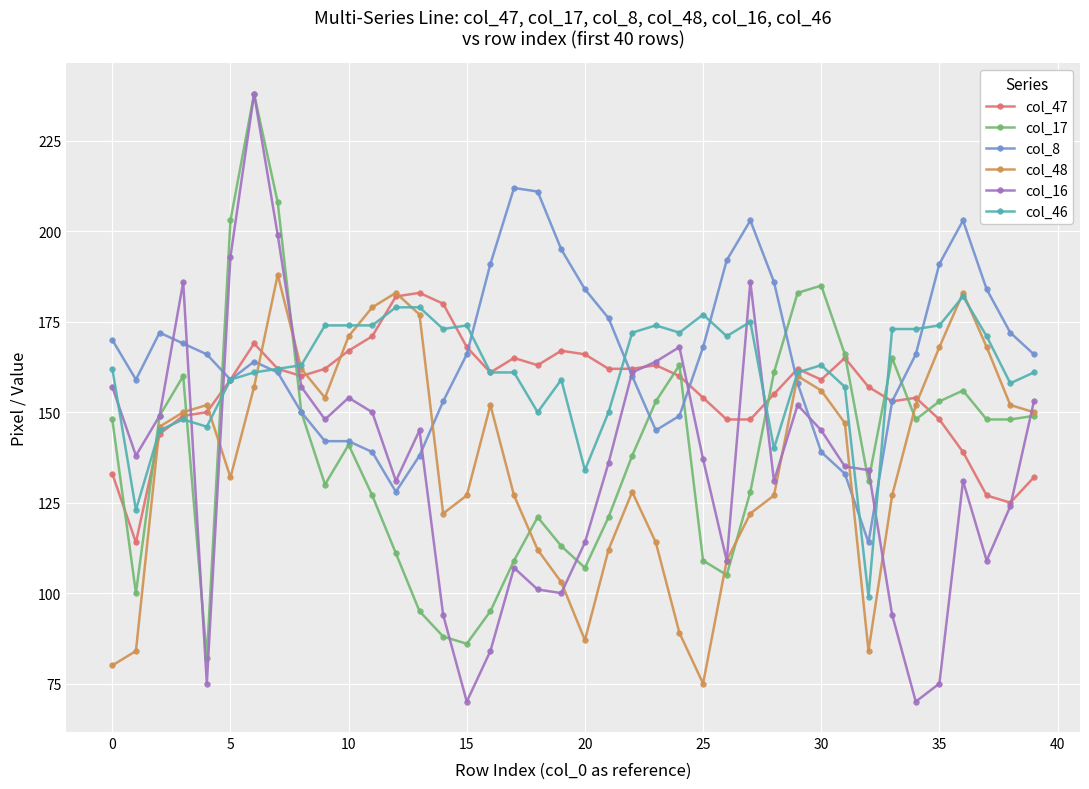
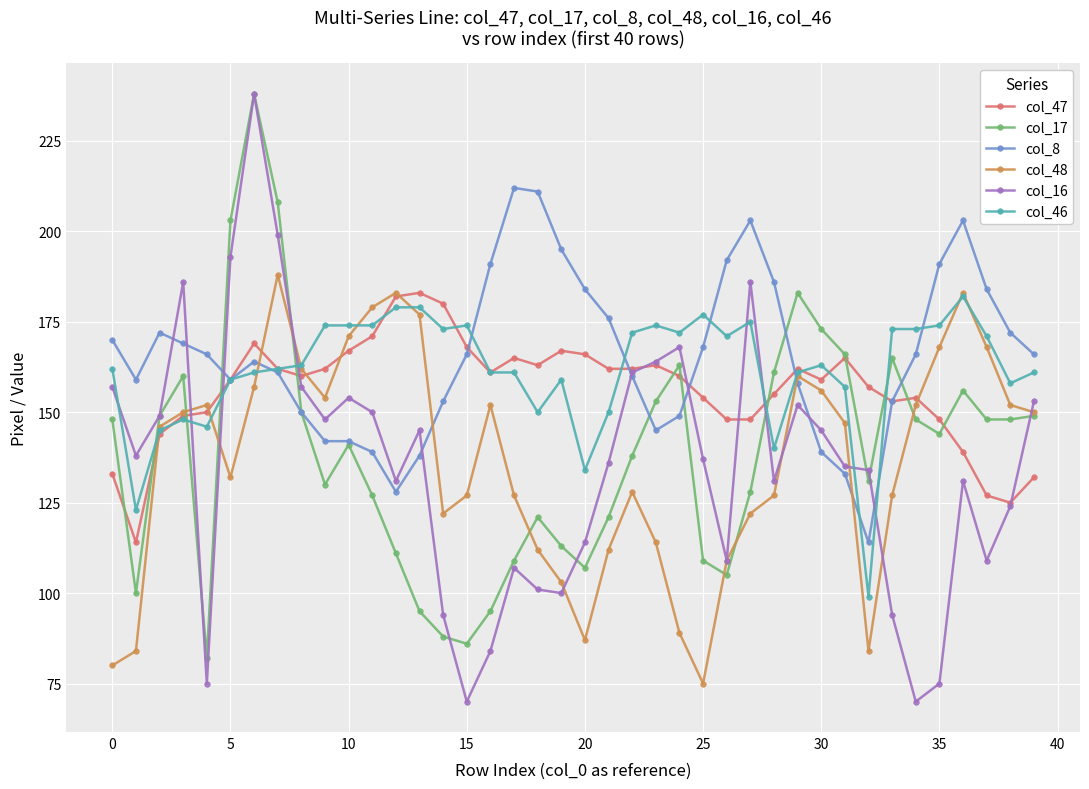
col_17, 30: 185 -> 173
col_17, 35: 153 -> 144
